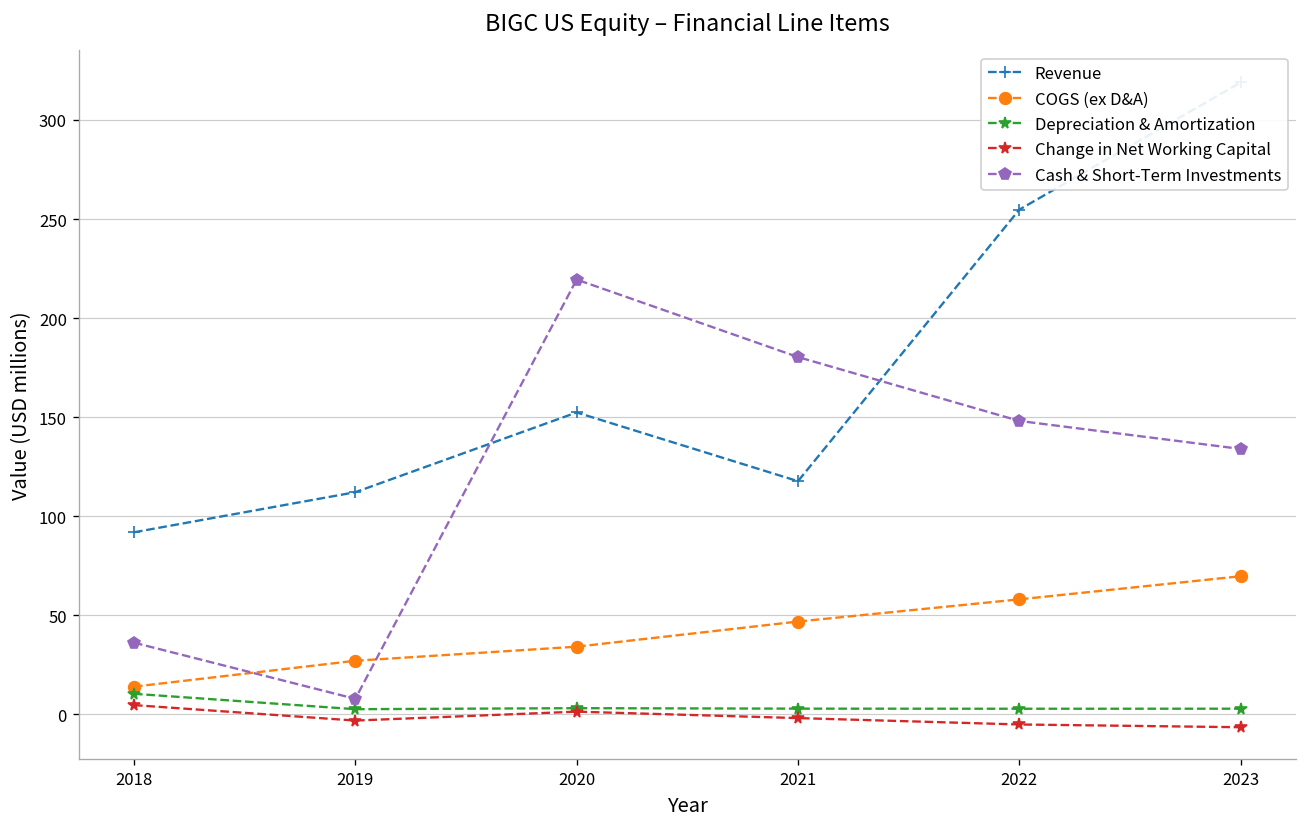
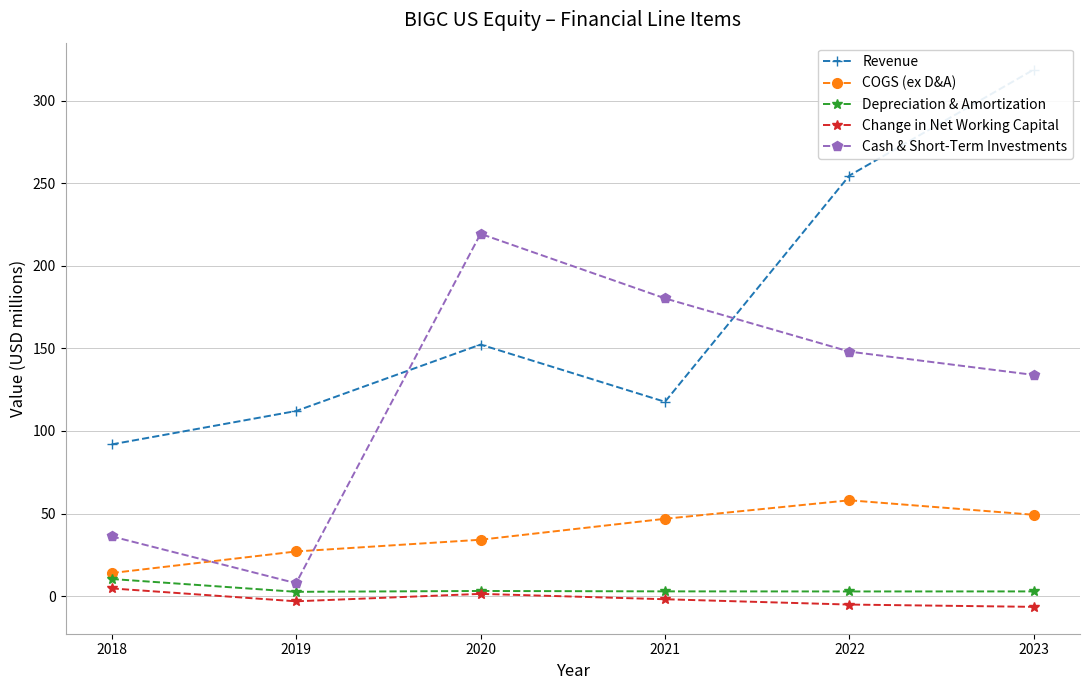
COGS (ex D&A), 2023: 70 -> 49
